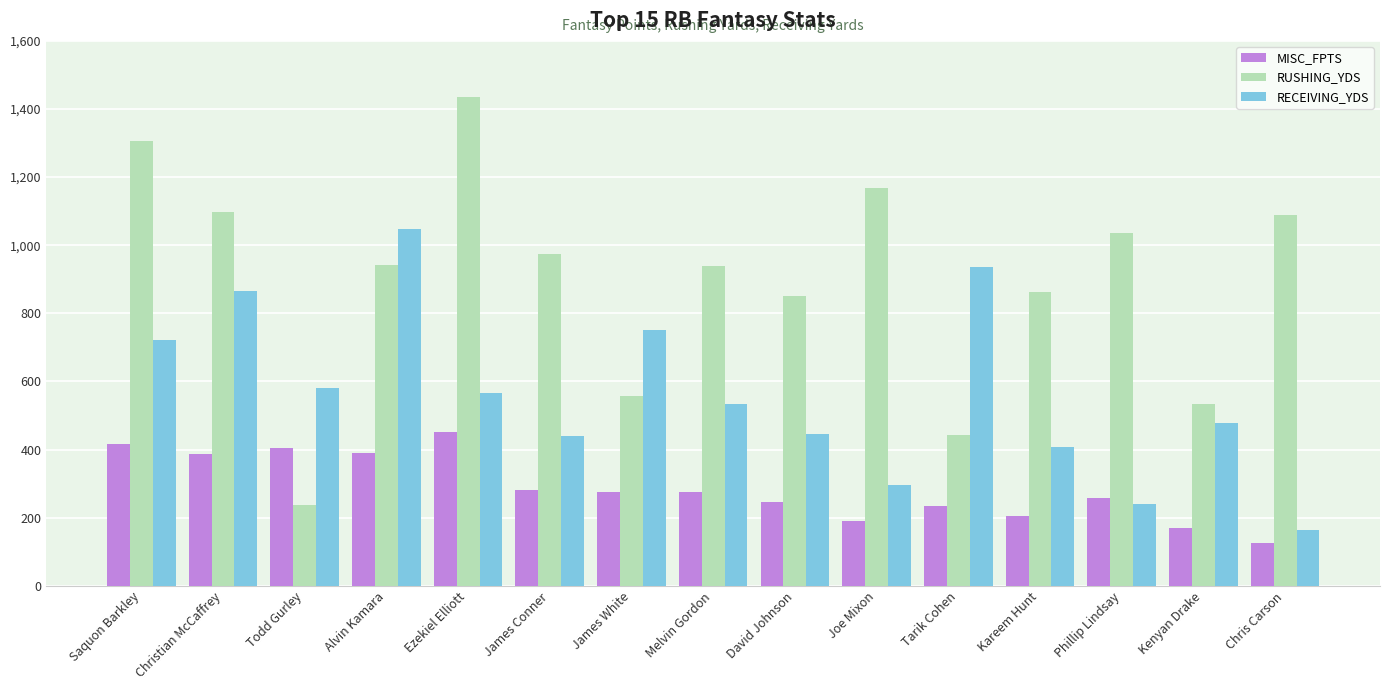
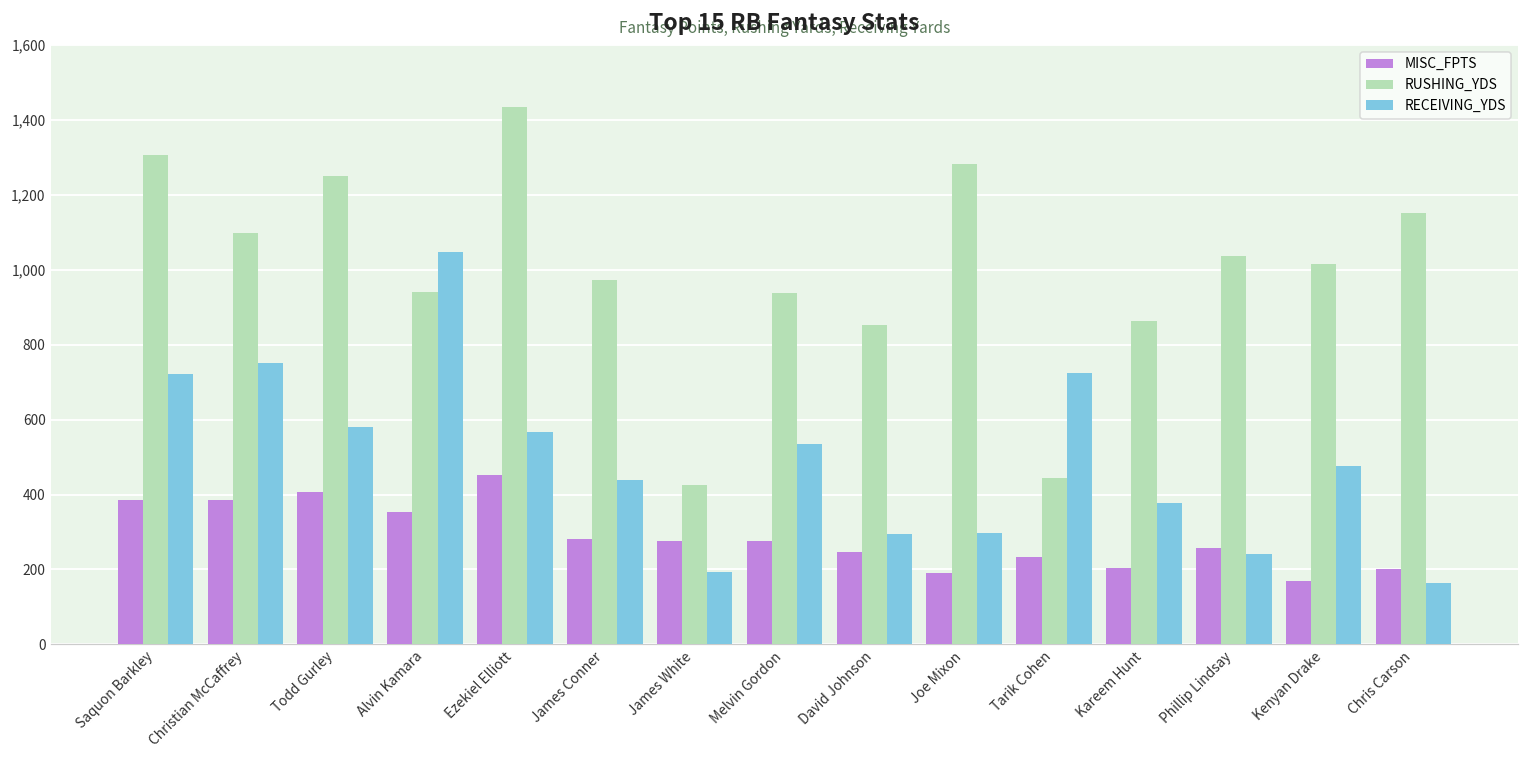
MISC_FPTS, Saquon Barkley: 420 -> 390
RECEIVING_YDS, Christian McCaffrey: 870 -> 750
RUSHING_YDS, Todd Gurley: 240 -> 1,250
MISC_FPTS, Alvin Kamara: 390 -> 350
RUSHING_YDS, James White: 560 -> 430
RECEIVING_YDS, James White: 750 -> 190
RECEIVING_YDS, David Johnson: 450 -> 290
RUSHING_YDS, Joe Mixon: 1,170 -> 1,280
RECEIVING_YDS, Tarik Cohen: 940 -> 730
RECEIVING_YDS, Kareem Hunt: 410 -> 380
RUSHING_YDS, Kenyan Drake: 540 -> 1,020
MISC_FPTS, Chris Carson: 130 -> 200
RUSHING_YDS, Chris Carson: 1,090 -> 1,150
